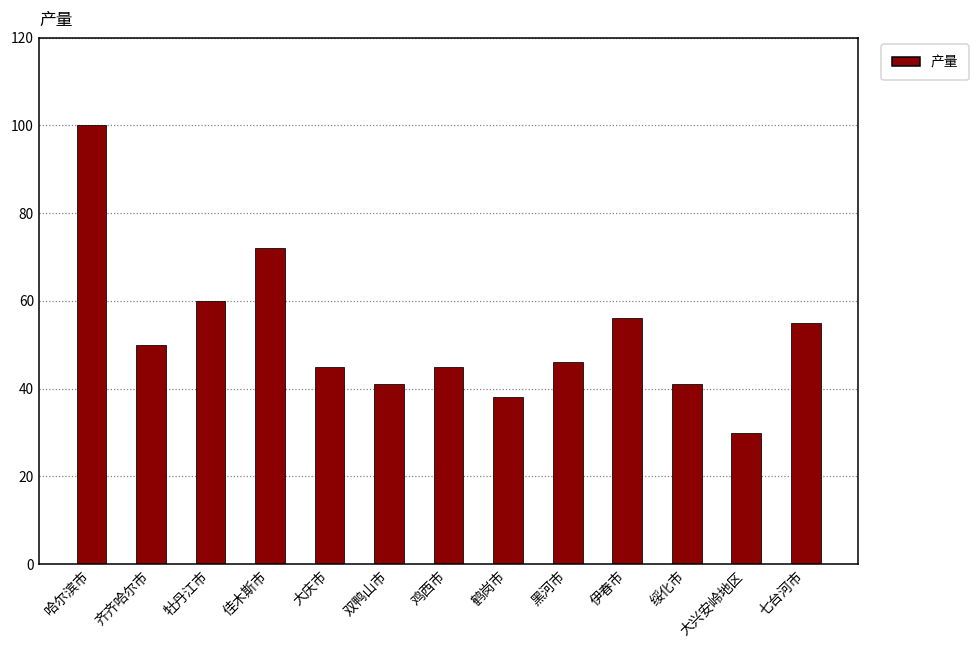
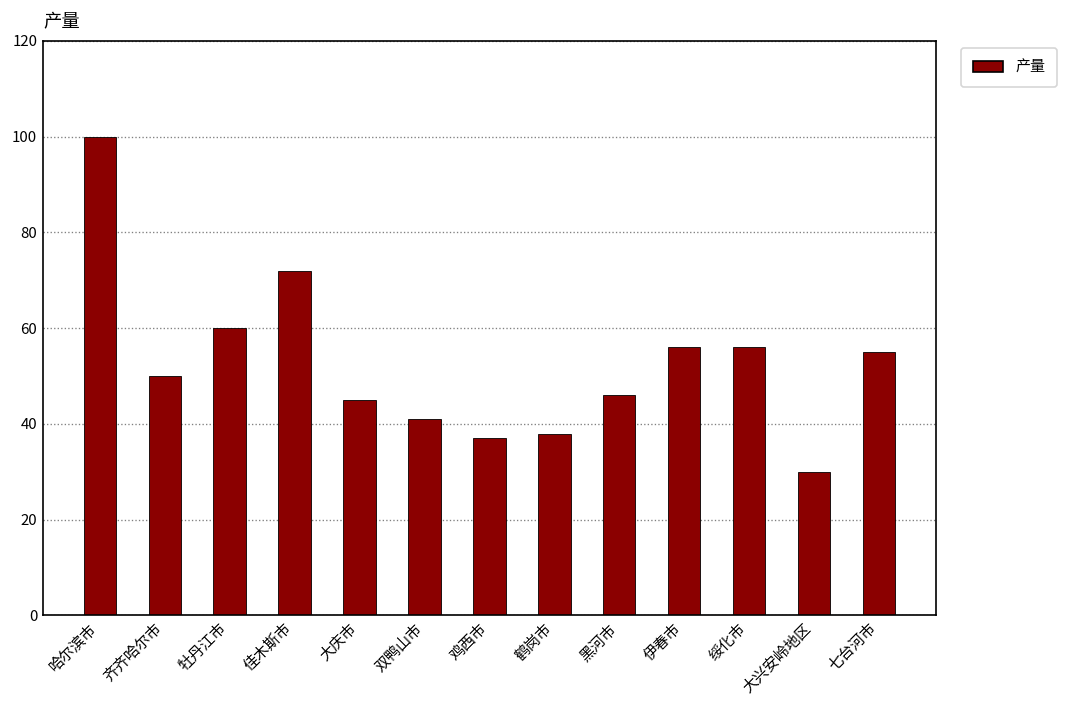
鸡西市: 45 -> 37
绥化市: 41 -> 56
